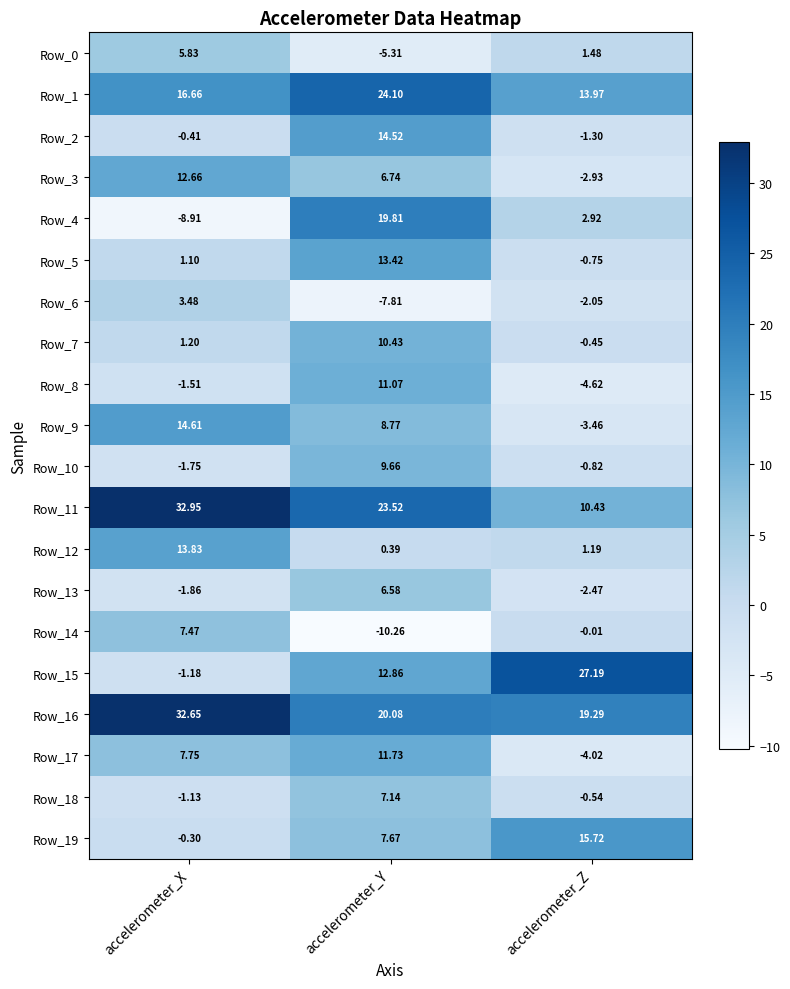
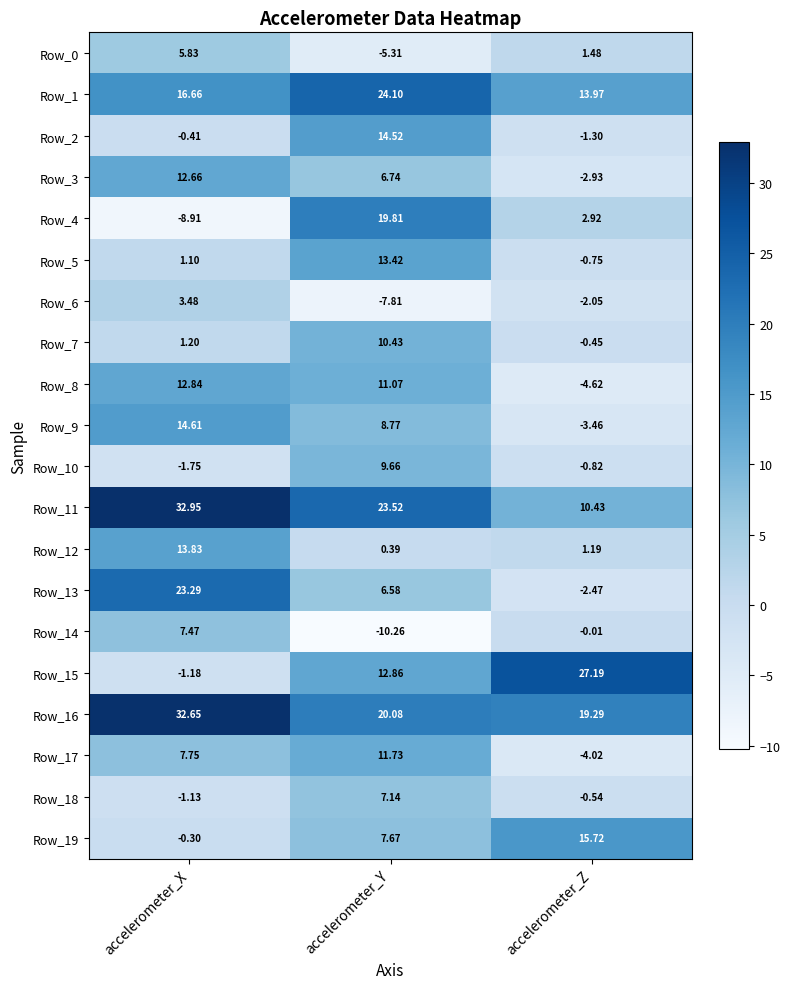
Row_8, accelerometer_X: -1.51 -> 12.84
Row_13, accelerometer_X: -1.86 -> 23.29
